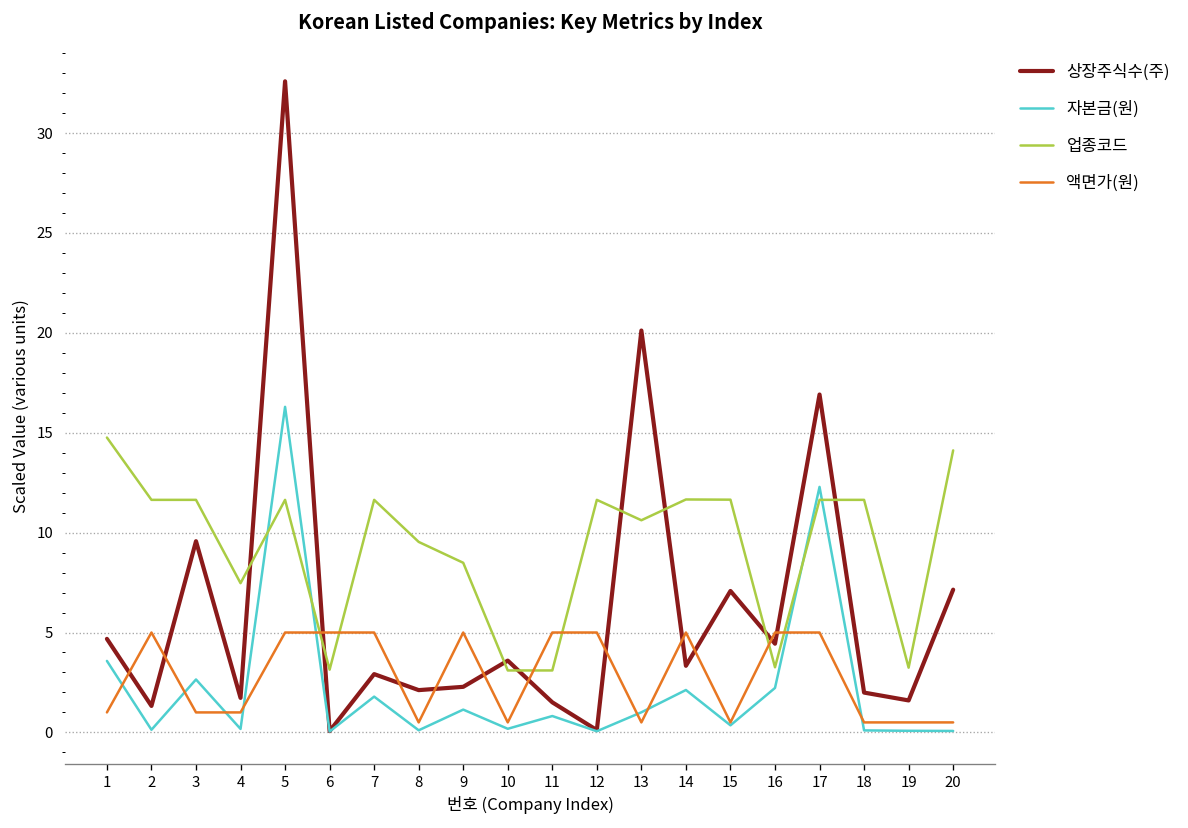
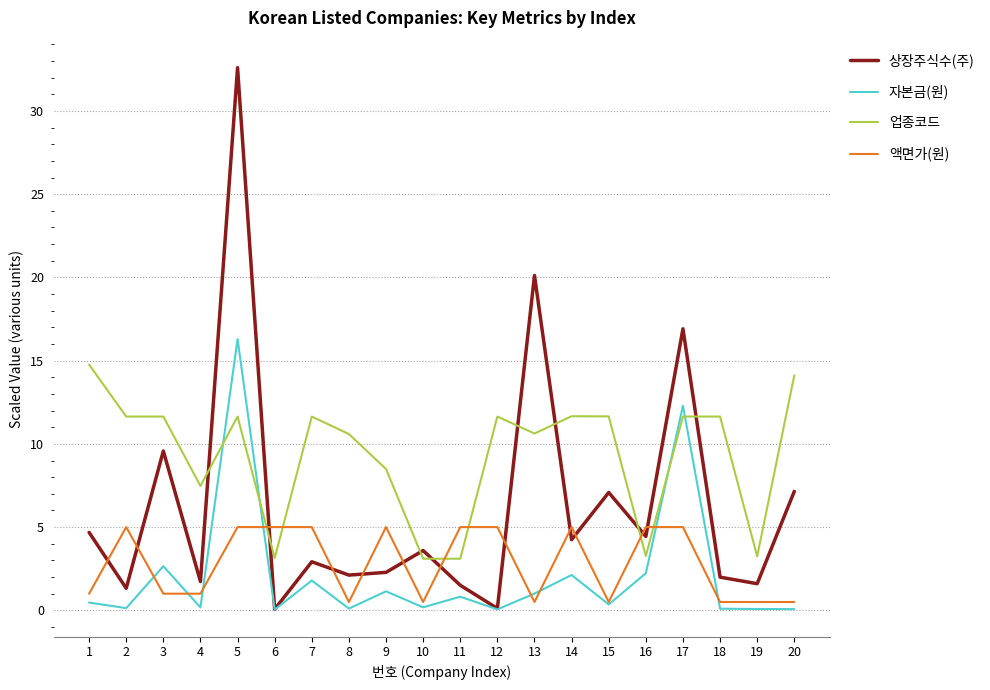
자본금(원), 1: 3.6 -> 0.5
업종코드, 8: 9.5 -> 10.6
상장주식수(주), 14: 3.3 -> 4.2
